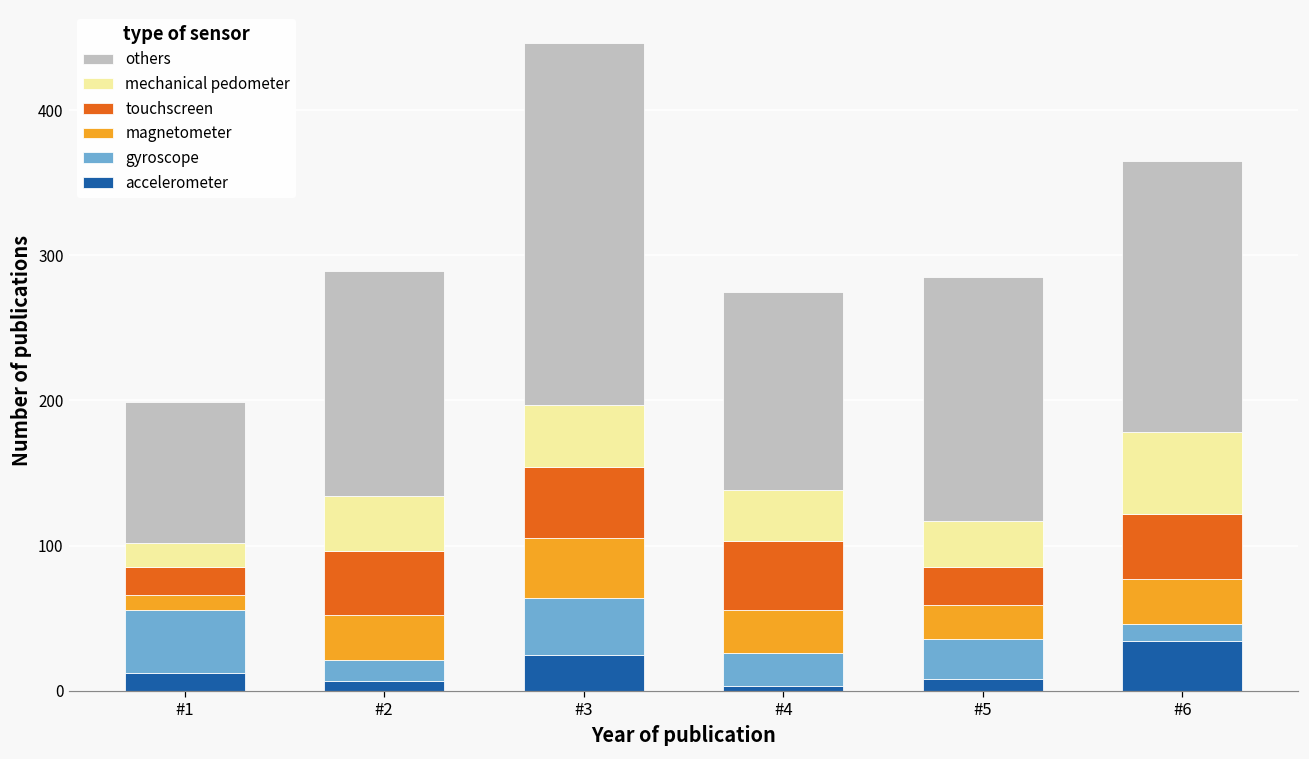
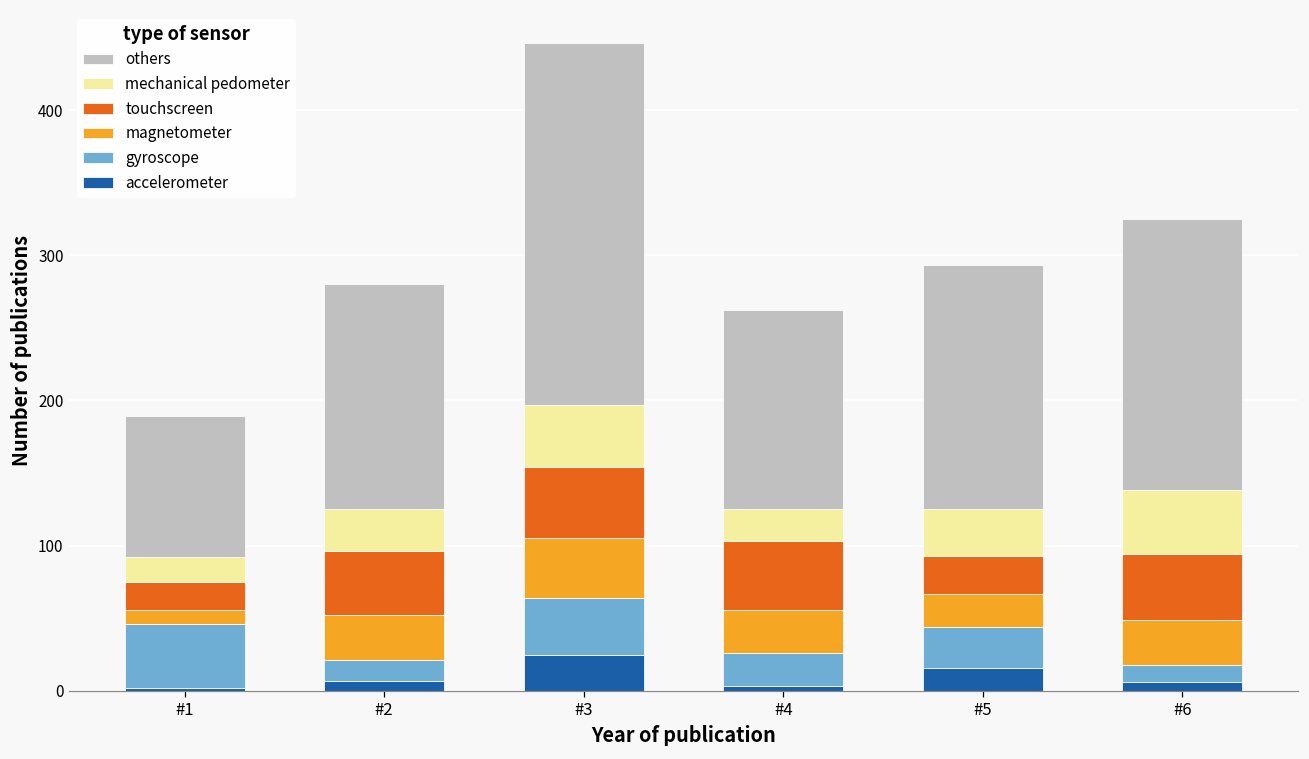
accelerometer, #1: 12 -> 2
mechanical pedometer, #2: 38 -> 29
mechanical pedometer, #4: 35 -> 22
accelerometer, #5: 8 -> 16
accelerometer, #6: 34 -> 6
mechanical pedometer, #6: 56 -> 44
